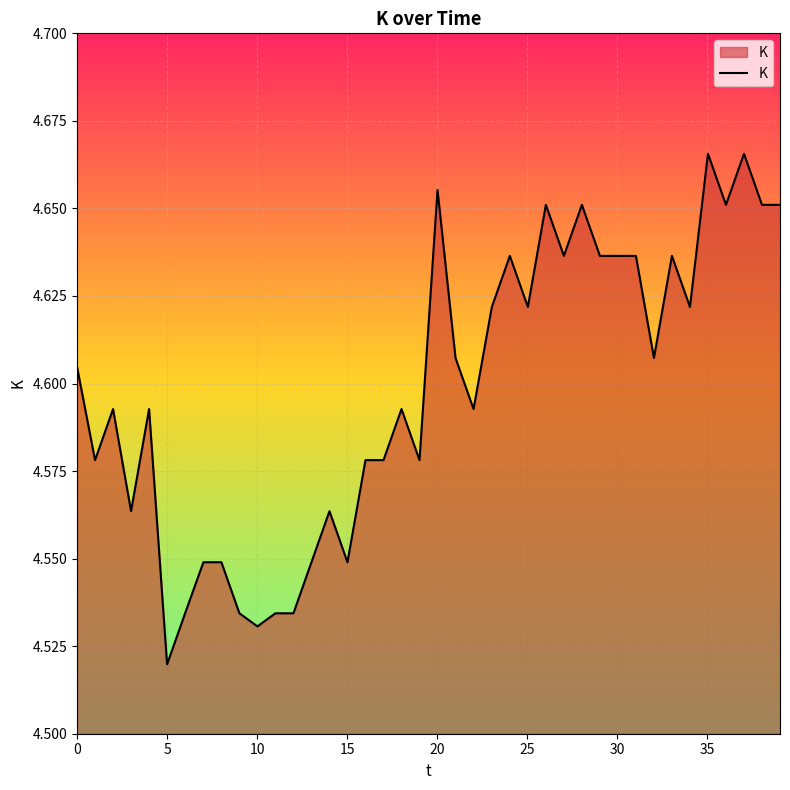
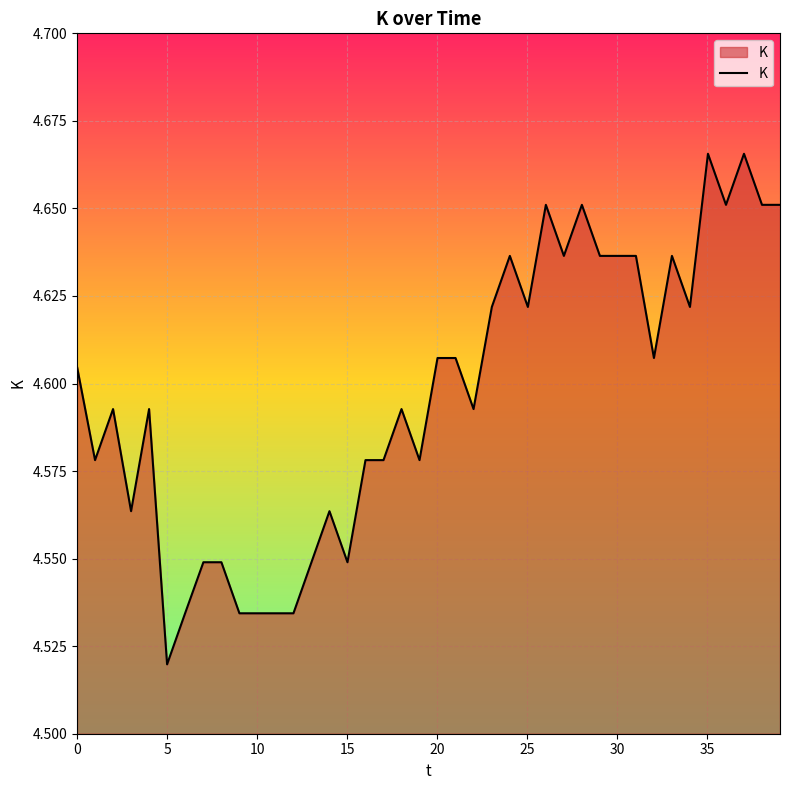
10: 4.531 -> 4.534
20: 4.655 -> 4.607
